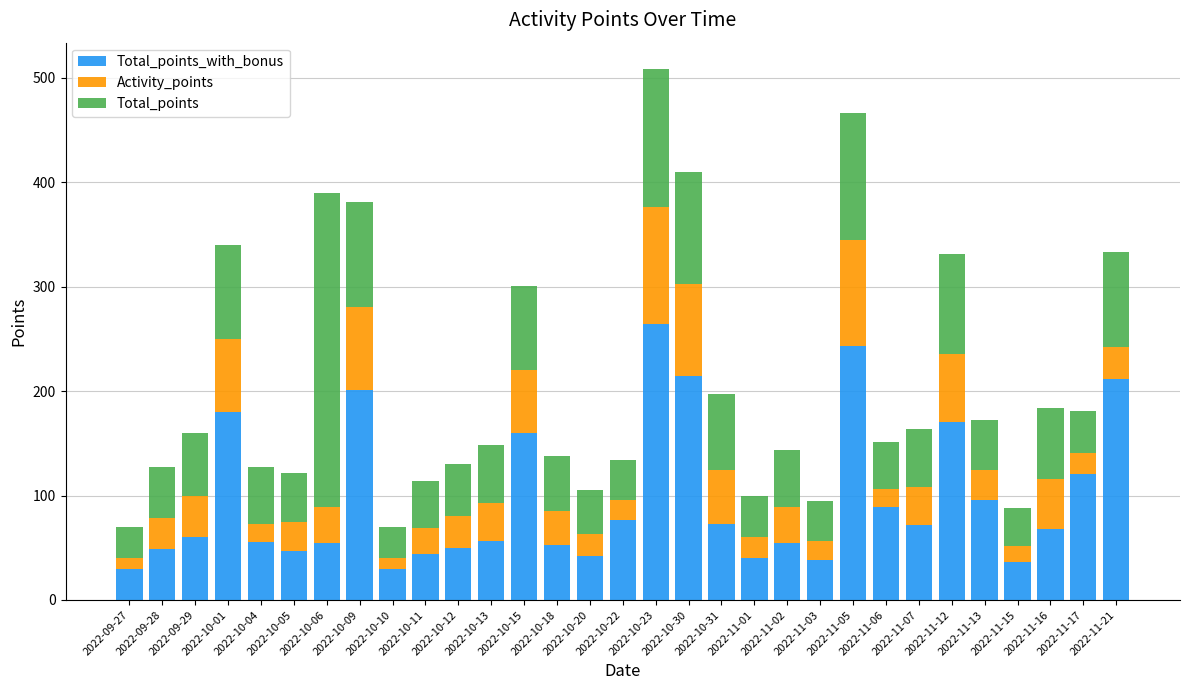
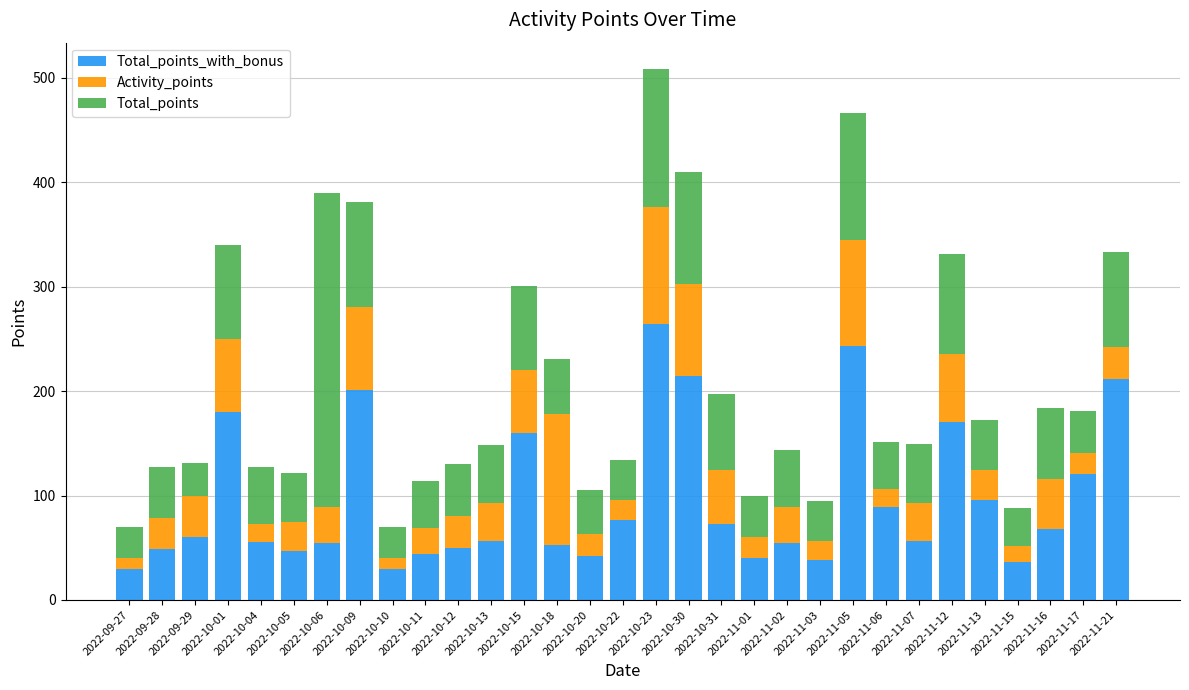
Total_points, 2022-09-29: 60 -> 31
Activity_points, 2022-10-18: 33 -> 126
Total_points_with_bonus, 2022-11-07: 72 -> 56
